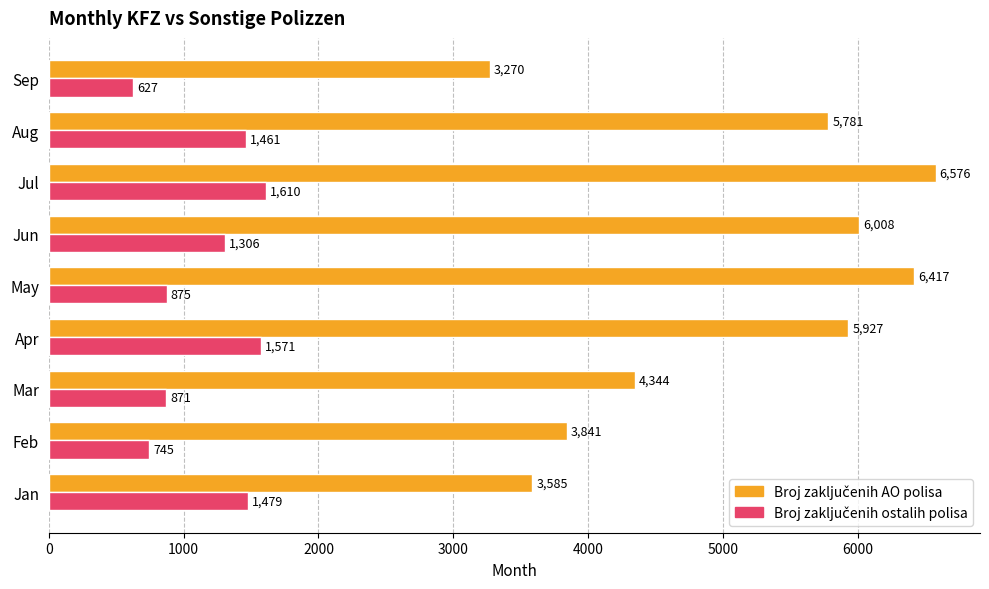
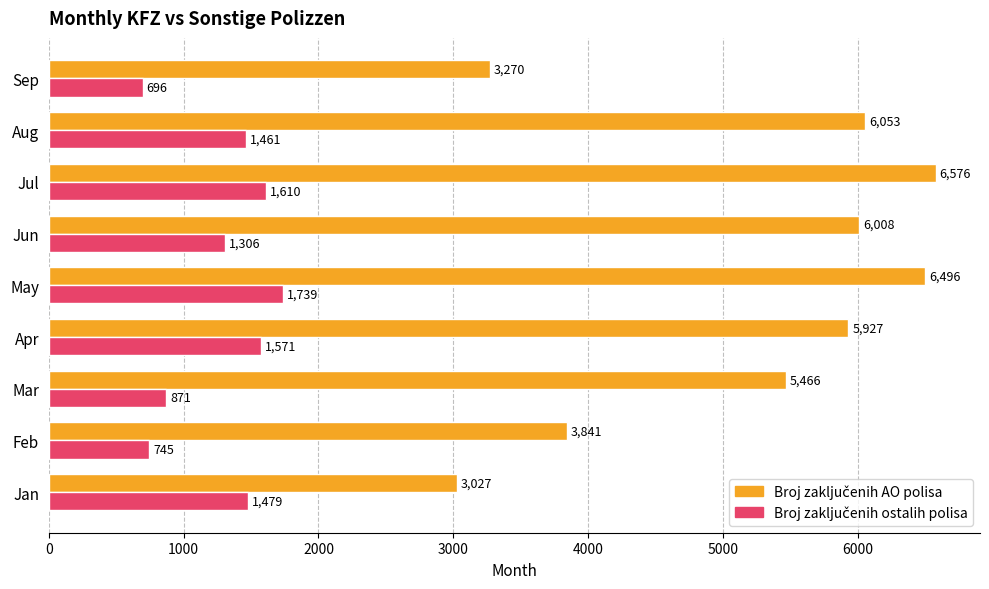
Broj zaključenih ostalih polisa, Sep: 627 -> 696
Broj zaključenih AO polisa, Aug: 5,781 -> 6,053
Broj zaključenih AO polisa, May: 6,417 -> 6,496
Broj zaključenih ostalih polisa, May: 875 -> 1,739
Broj zaključenih AO polisa, Mar: 4,344 -> 5,466
Broj zaključenih AO polisa, Jan: 3,585 -> 3,027
